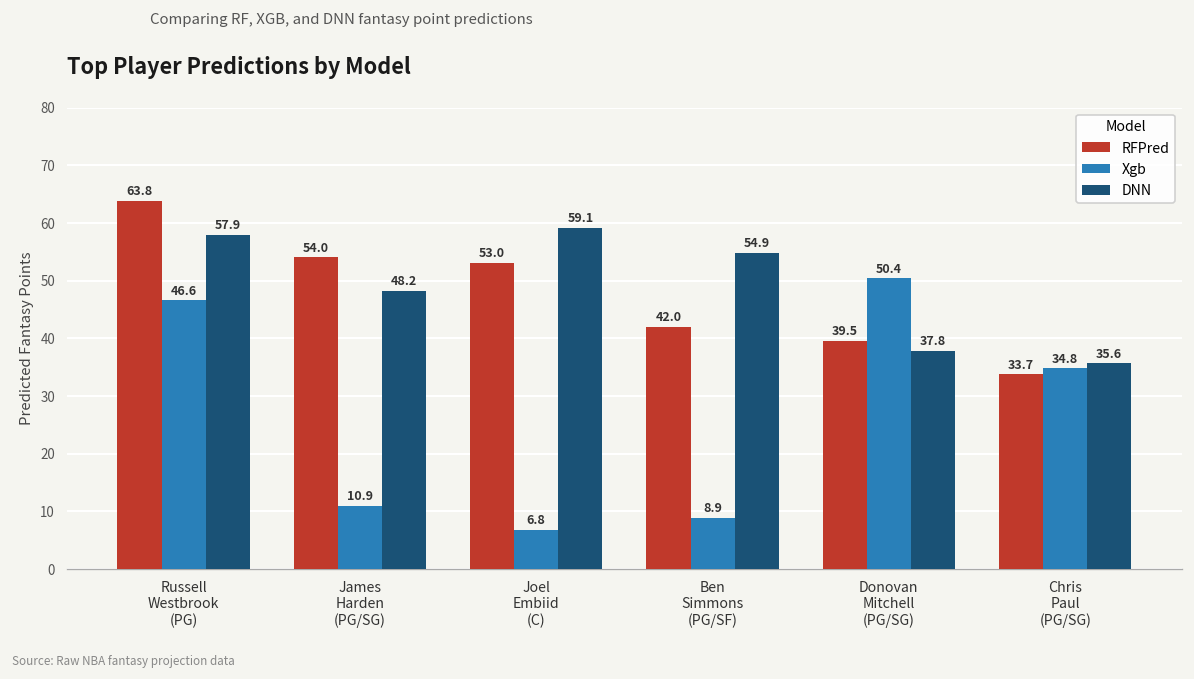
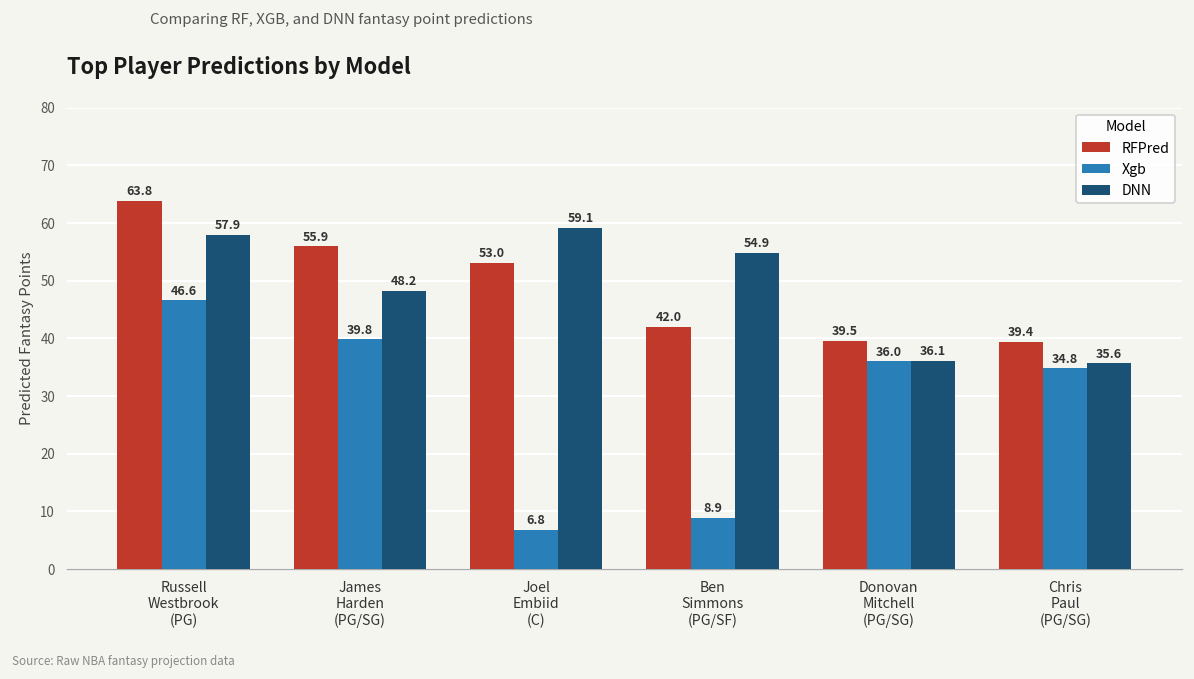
RFPred, James Harden (PG/SG): 54.0 -> 55.9
Xgb, James Harden (PG/SG): 10.9 -> 39.8
Xgb, Donovan Mitchell (PG/SG): 50.4 -> 36.0
DNN, Donovan Mitchell (PG/SG): 37.8 -> 36.1
RFPred, Chris Paul (PG/SG): 33.7 -> 39.4
